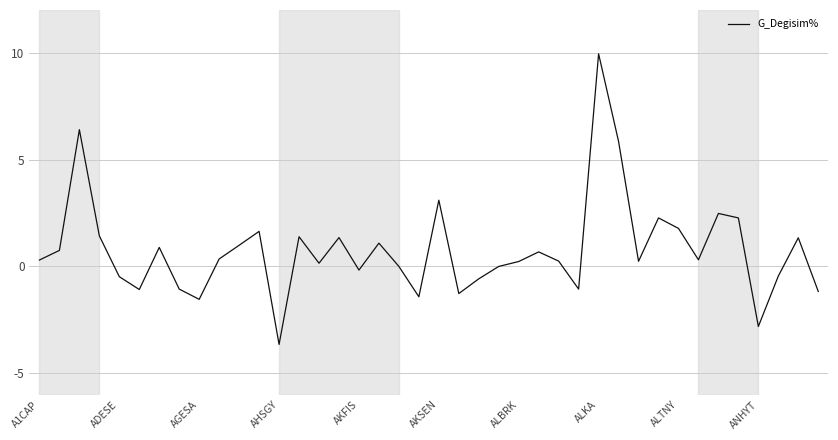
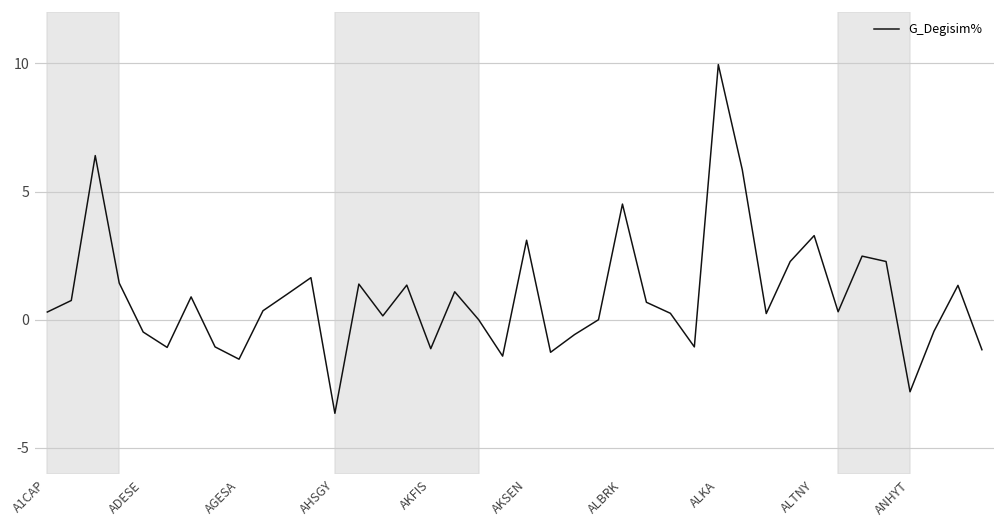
AKFIS: -0.2 -> -1.1
ALBRK: 0.2 -> 4.5
ALTNY: 1.8 -> 3.3
